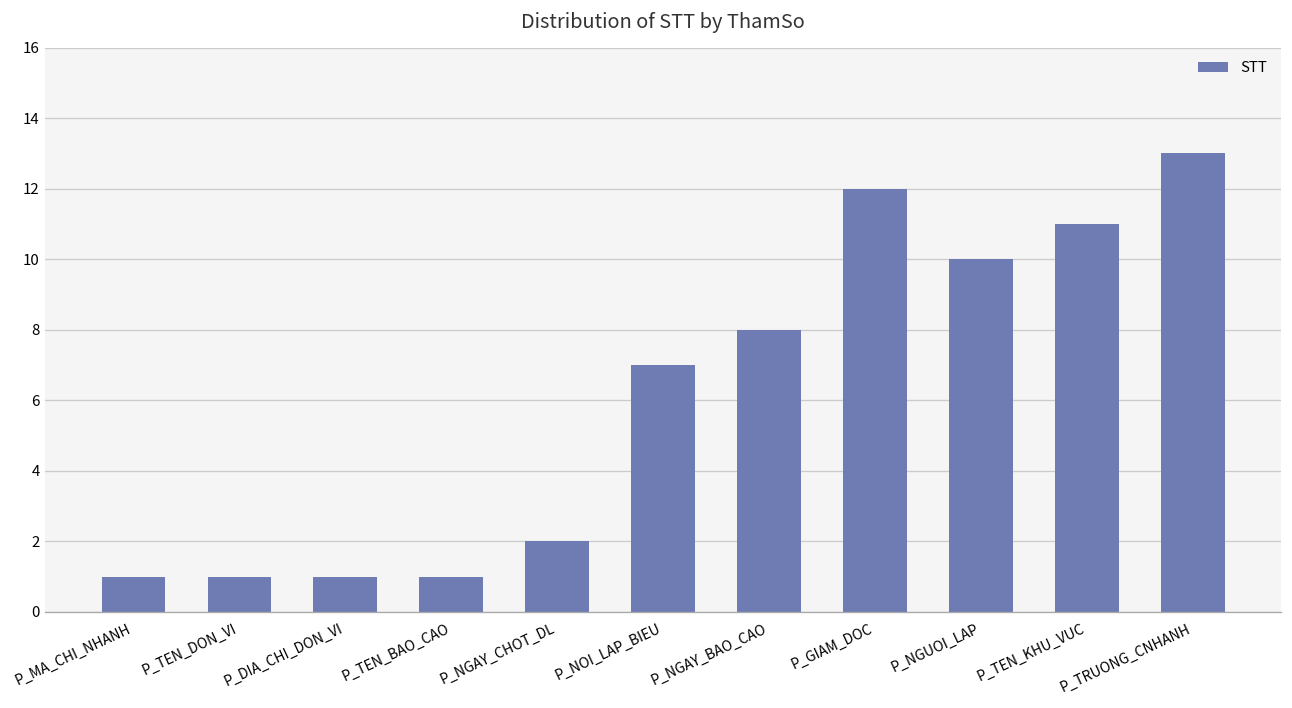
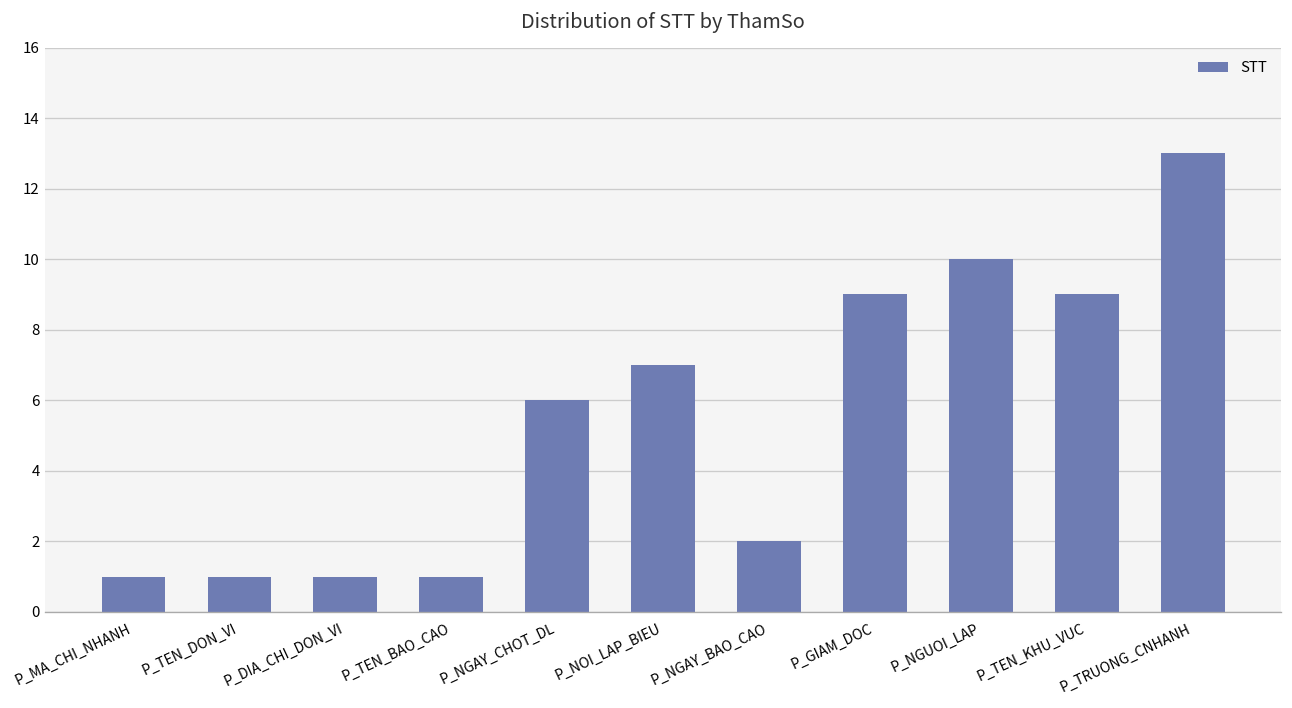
P_NGAY_CHOT_DL: 2 -> 6
P_NGAY_BAO_CAO: 8 -> 2
P_GIAM_DOC: 12 -> 9
P_TEN_KHU_VUC: 11 -> 9
